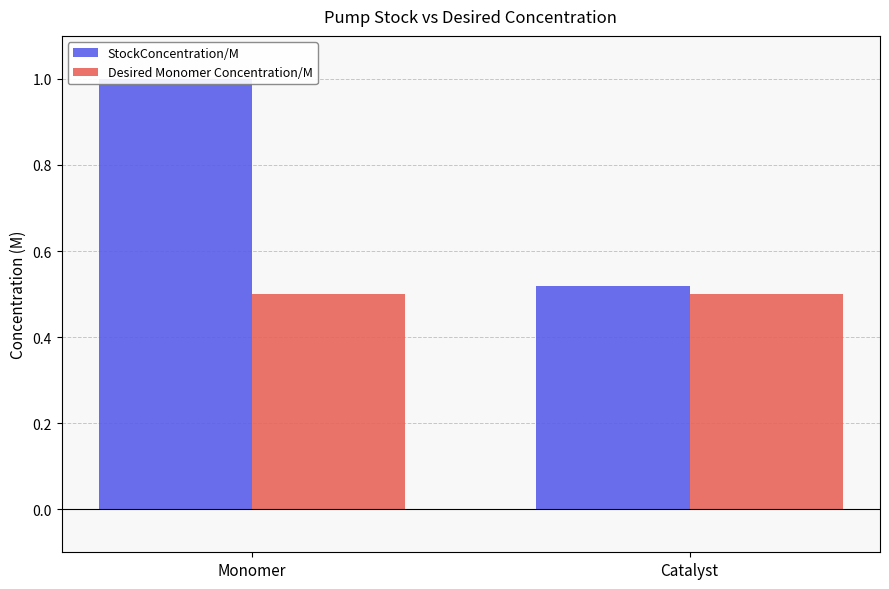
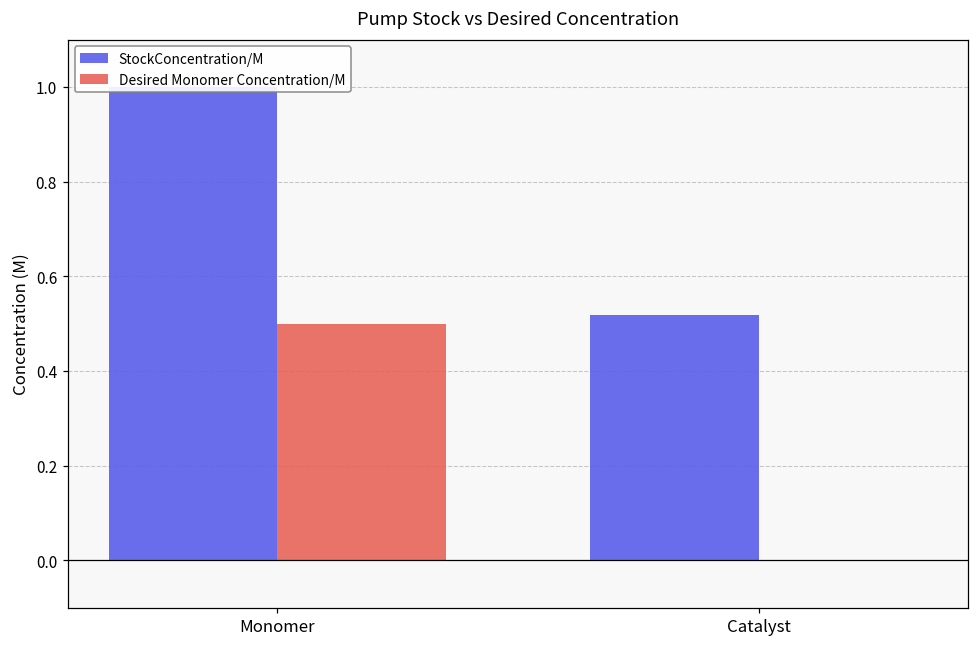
Desired Monomer Concentration/M, Catalyst: 0.5 -> 0.0
